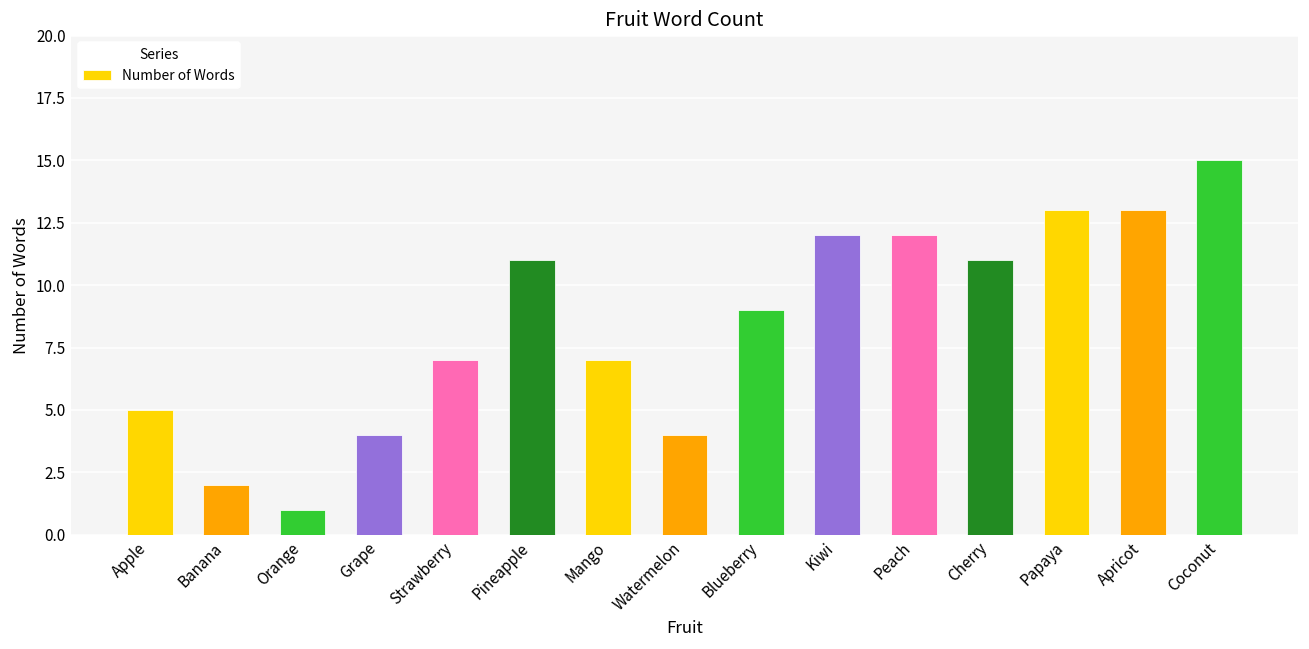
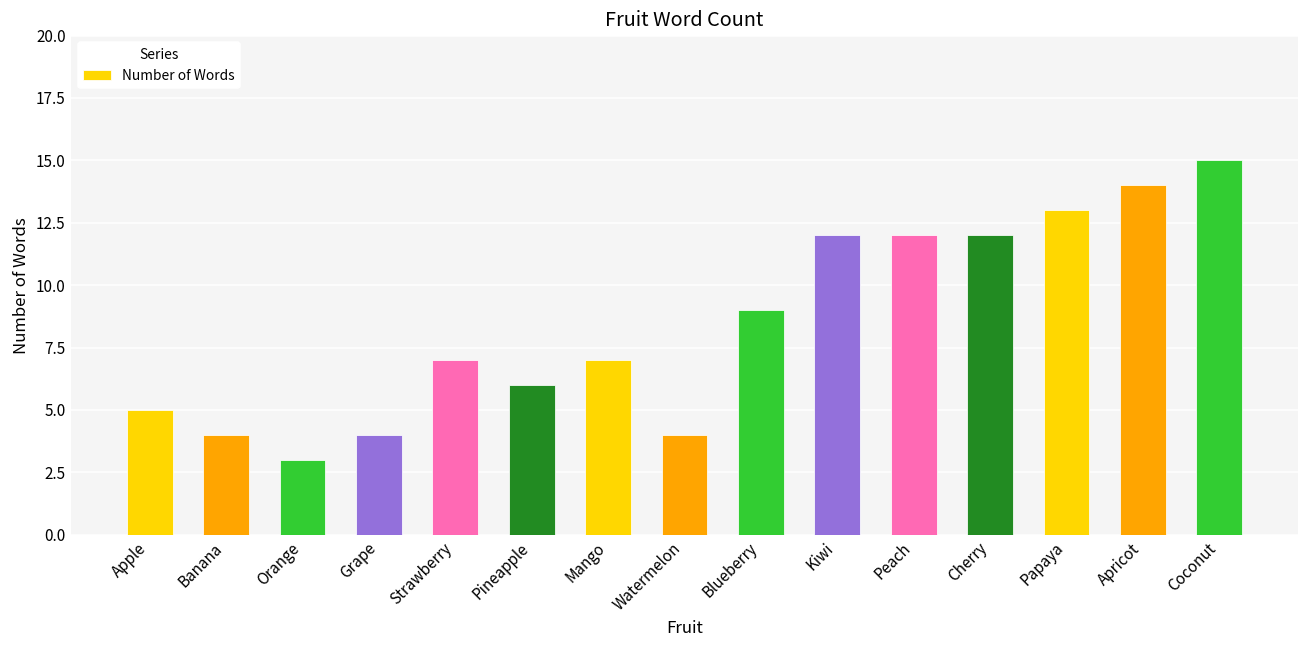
Banana: 2 -> 4
Orange: 1 -> 3
Pineapple: 11 -> 6
Cherry: 11 -> 12
Apricot: 13 -> 14
